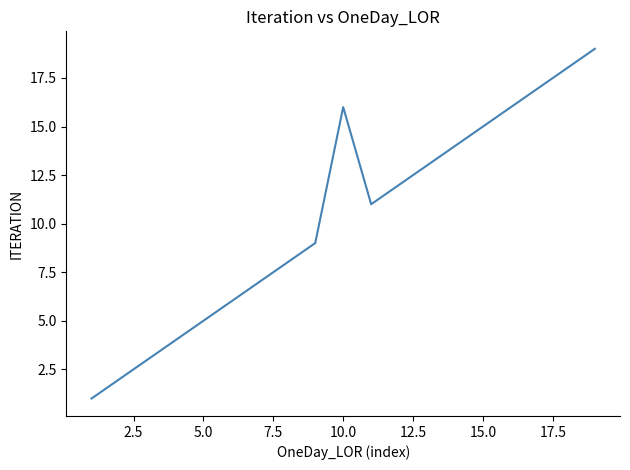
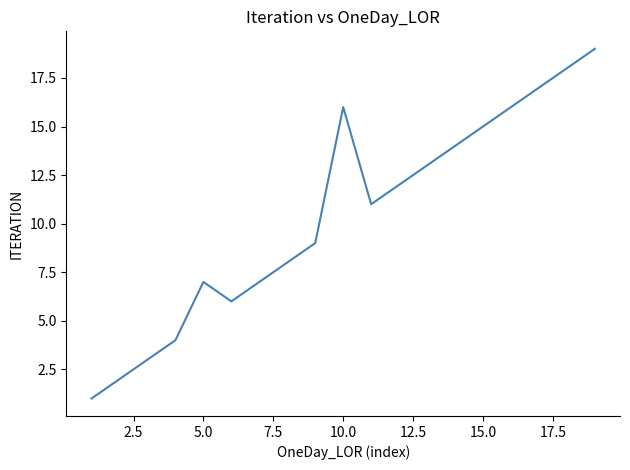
5.0: 5 -> 7
